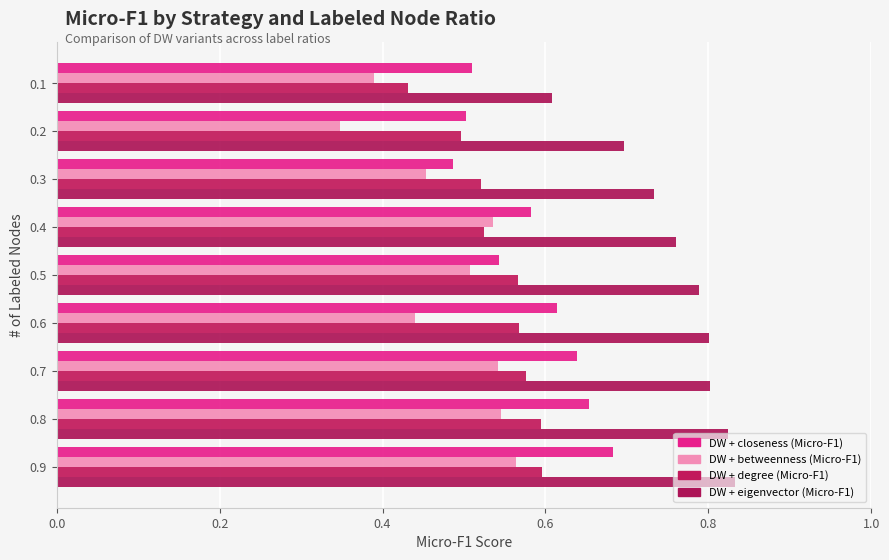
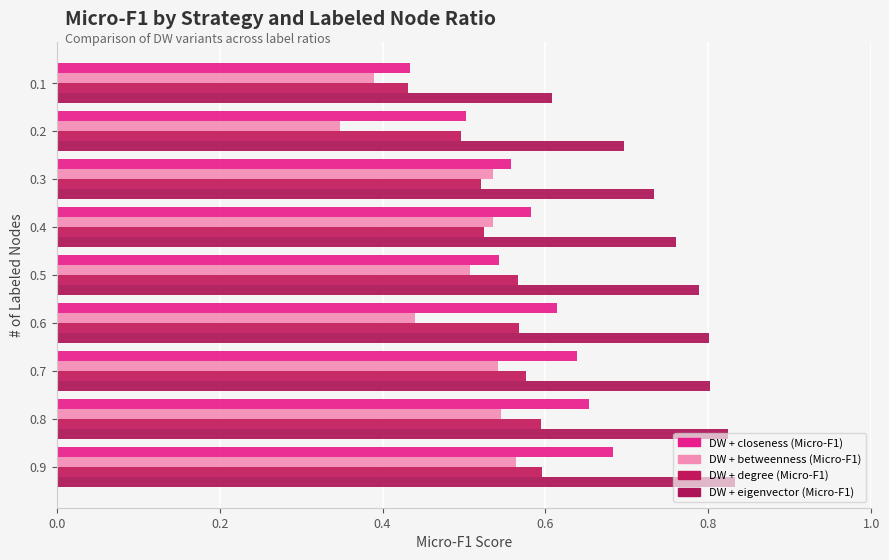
DW + closeness (Micro-F1), 0.1: 0.51 -> 0.43
DW + closeness (Micro-F1), 0.3: 0.49 -> 0.56
DW + betweenness (Micro-F1), 0.3: 0.45 -> 0.54
